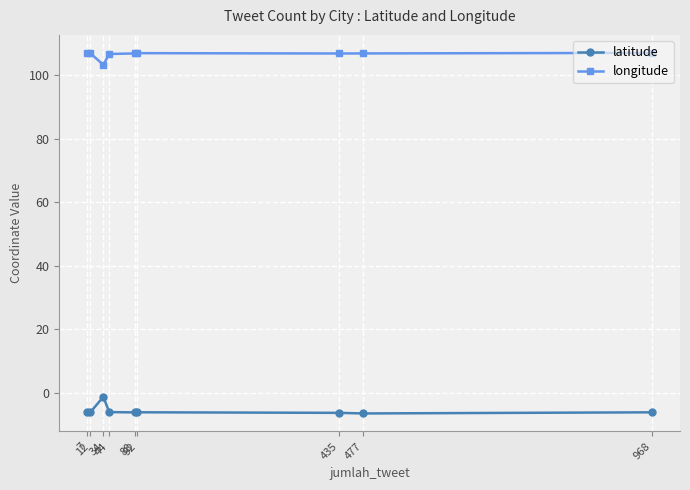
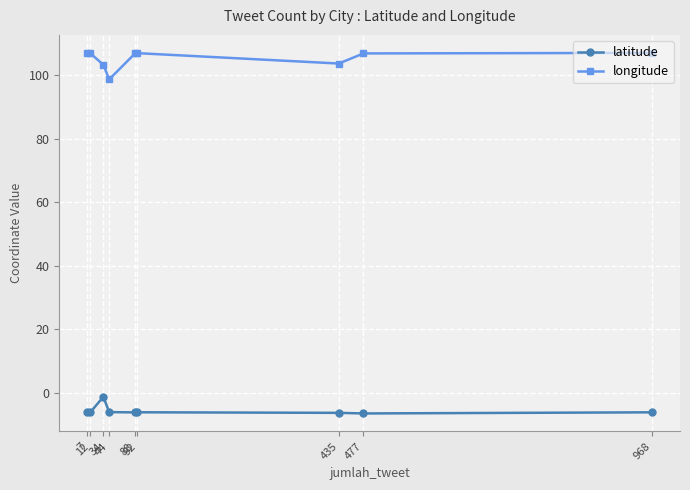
longitude, 44: 107 -> 99
longitude, 435: 107 -> 104
